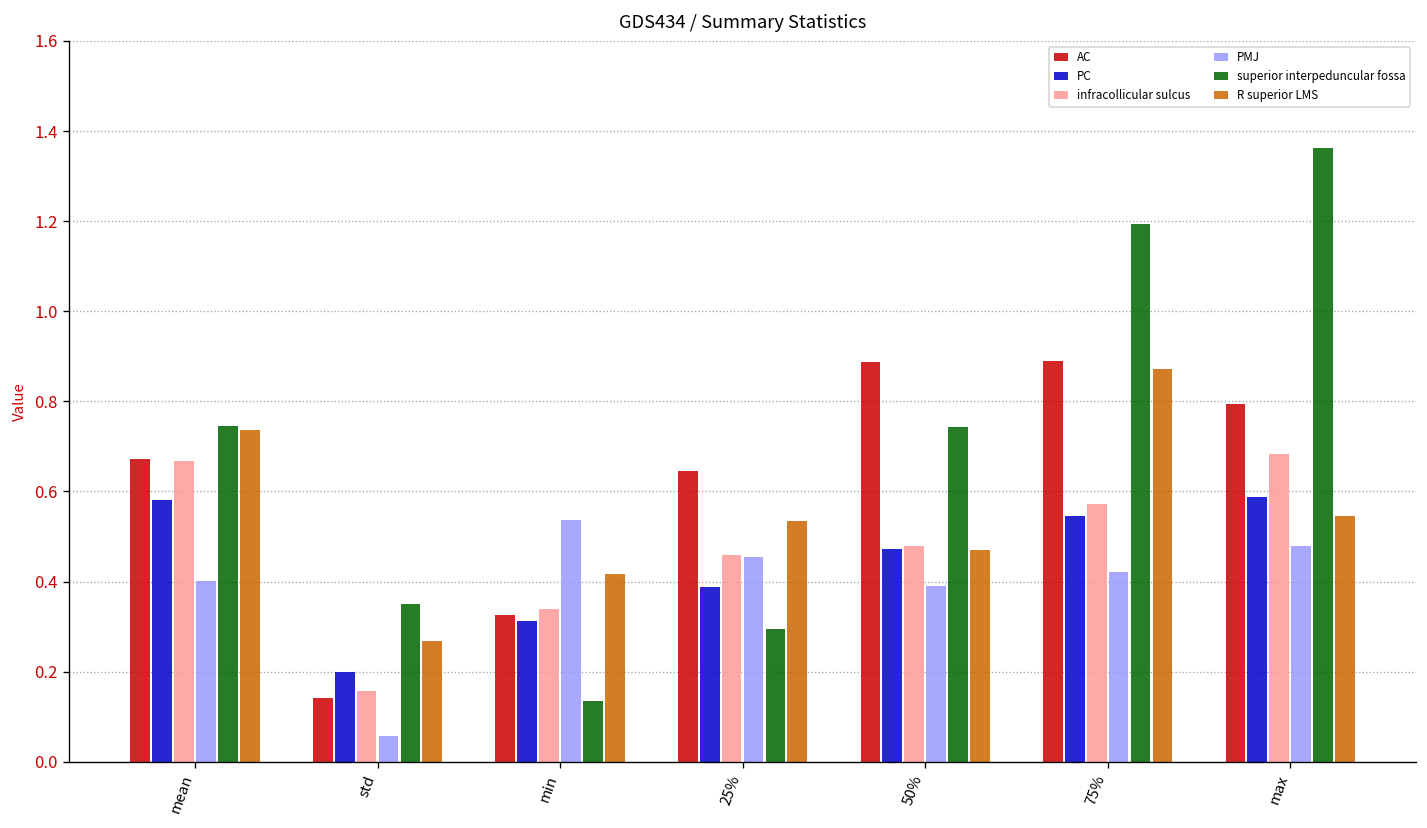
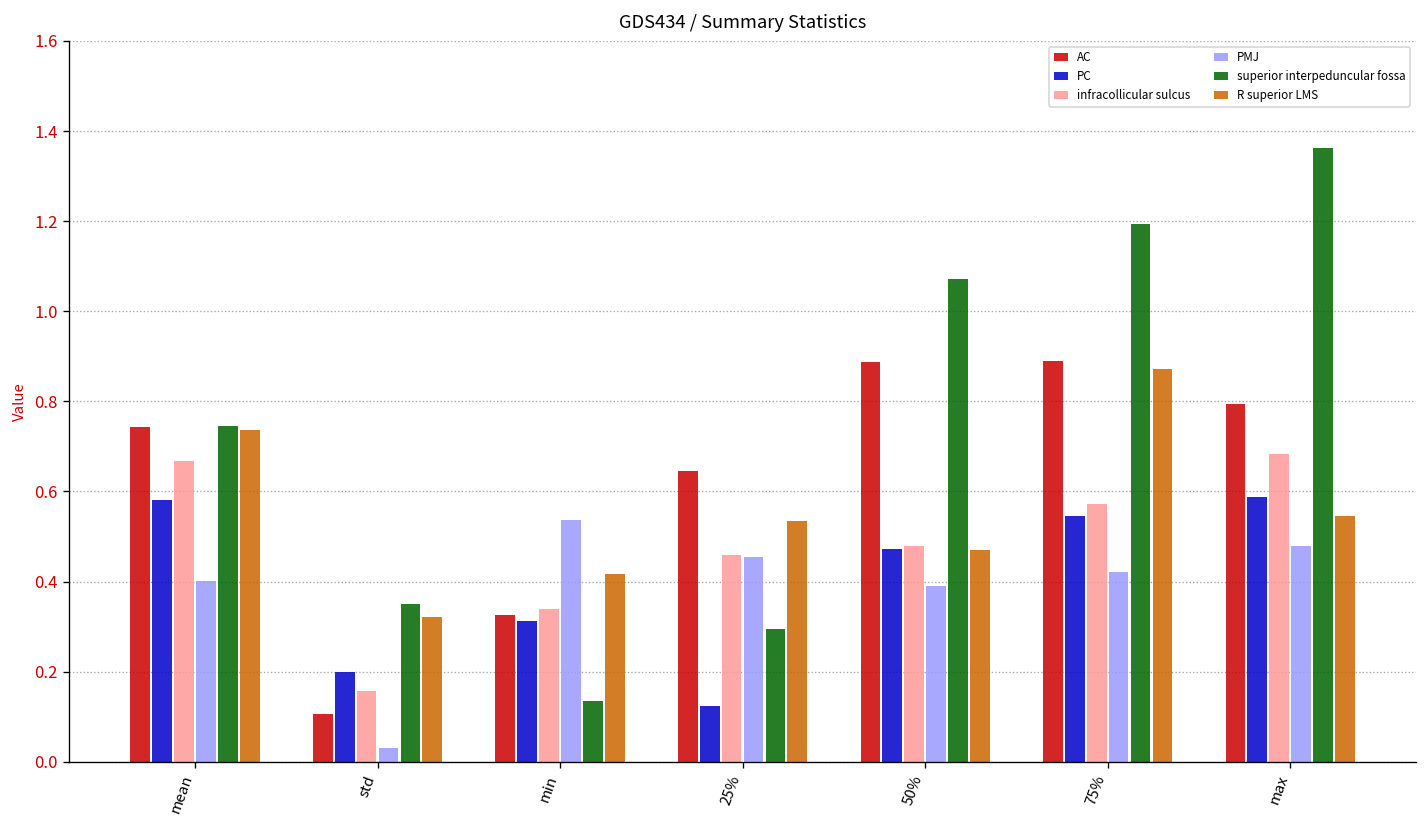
AC, mean: 0.67 -> 0.74
AC, std: 0.14 -> 0.11
PMJ, std: 0.06 -> 0.03
R superior LMS, std: 0.27 -> 0.32
PC, 25%: 0.39 -> 0.12
superior interpeduncular fossa, 50%: 0.74 -> 1.07
